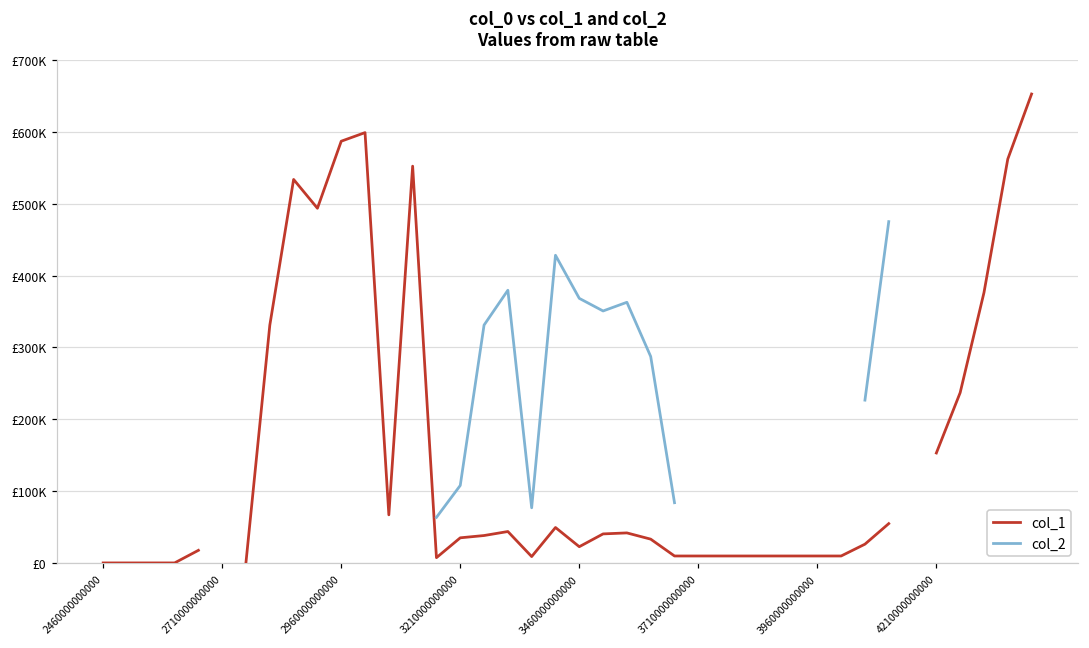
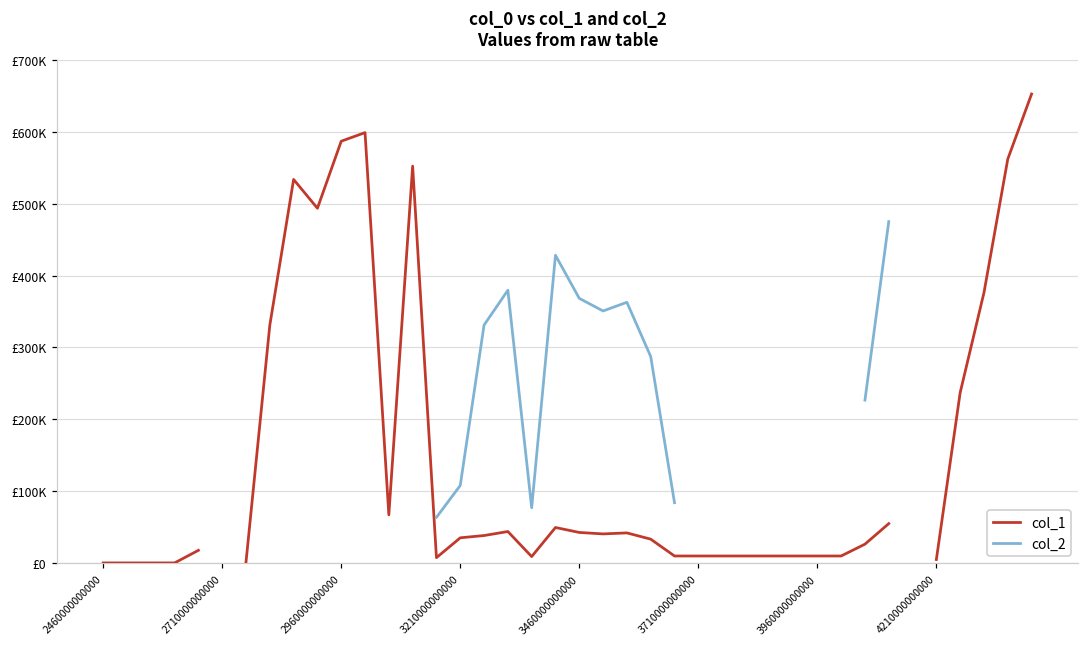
col_1, 3460000000000: £20000 -> £40000
col_1, 4210000000000: £150000 -> £0
